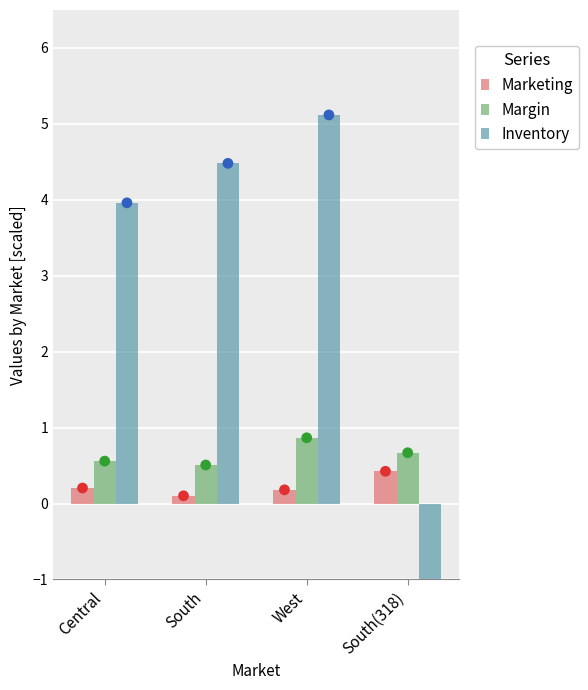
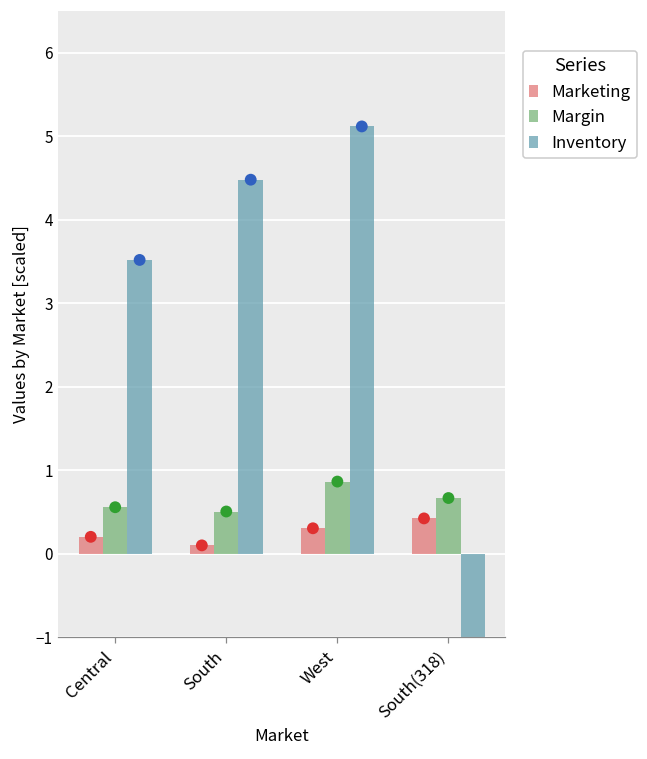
Inventory, Central: 4.0 -> 3.5
Marketing, West: 0.2 -> 0.3
